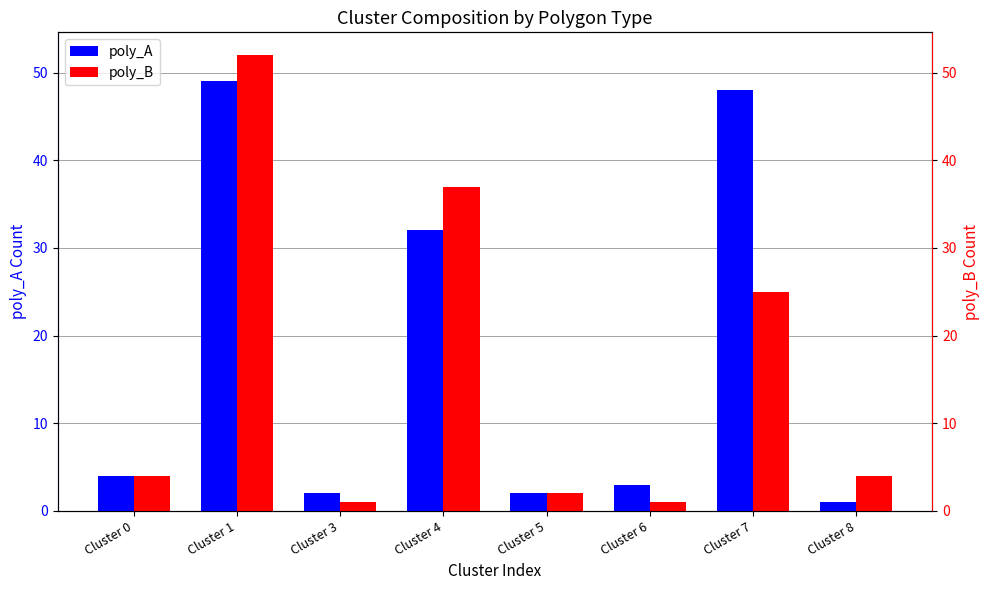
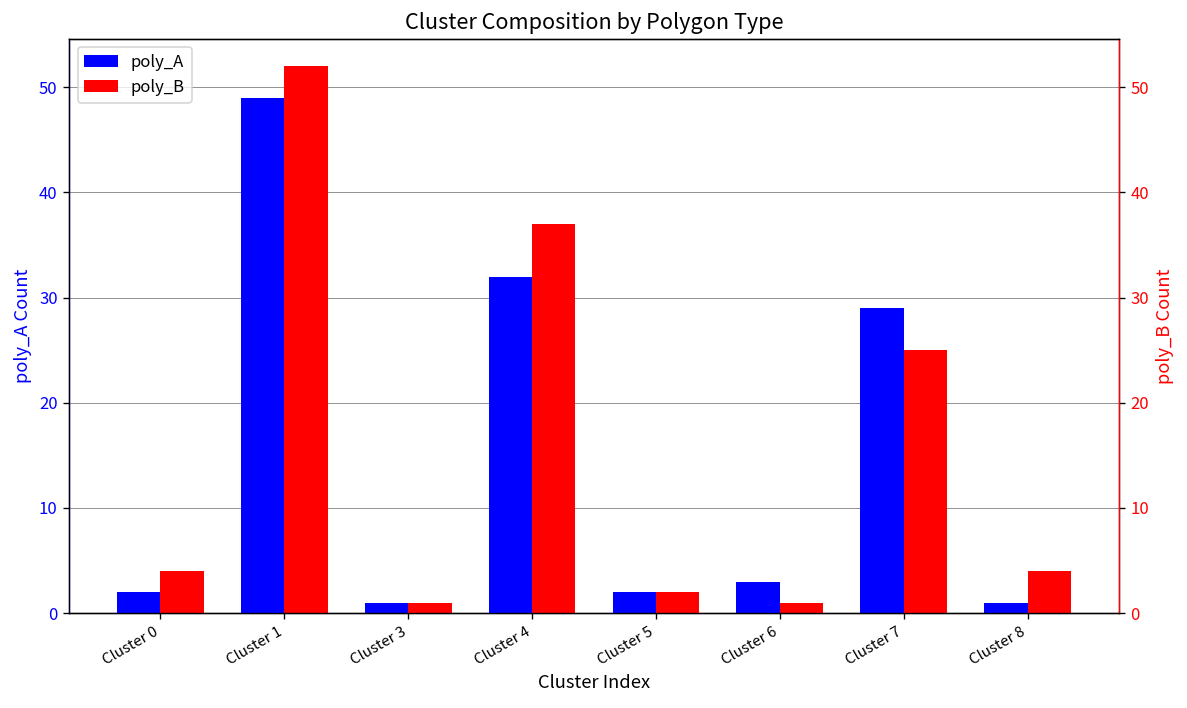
poly_A, Cluster 0: 4 -> 2
poly_A, Cluster 3: 2 -> 1
poly_A, Cluster 7: 48 -> 29
